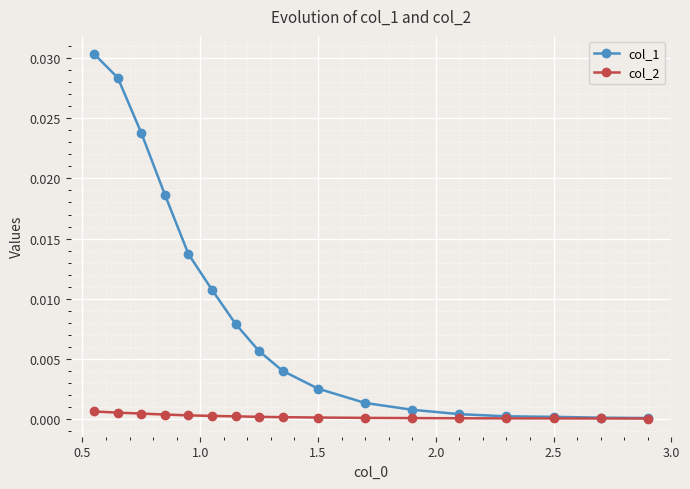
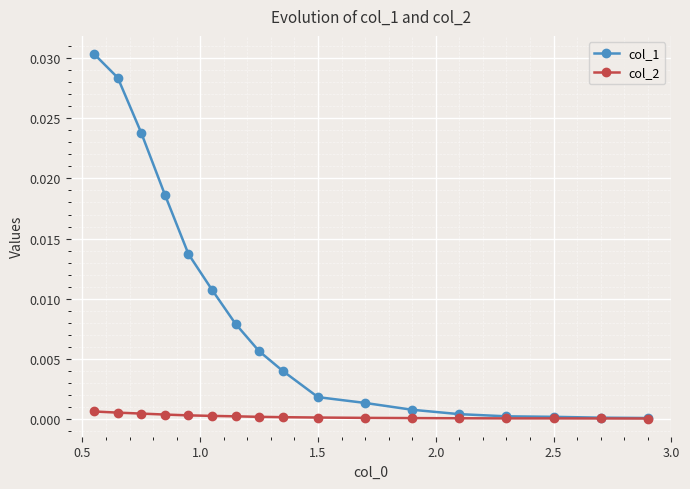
col_1, 1.5: 0.0025 -> 0.0018
